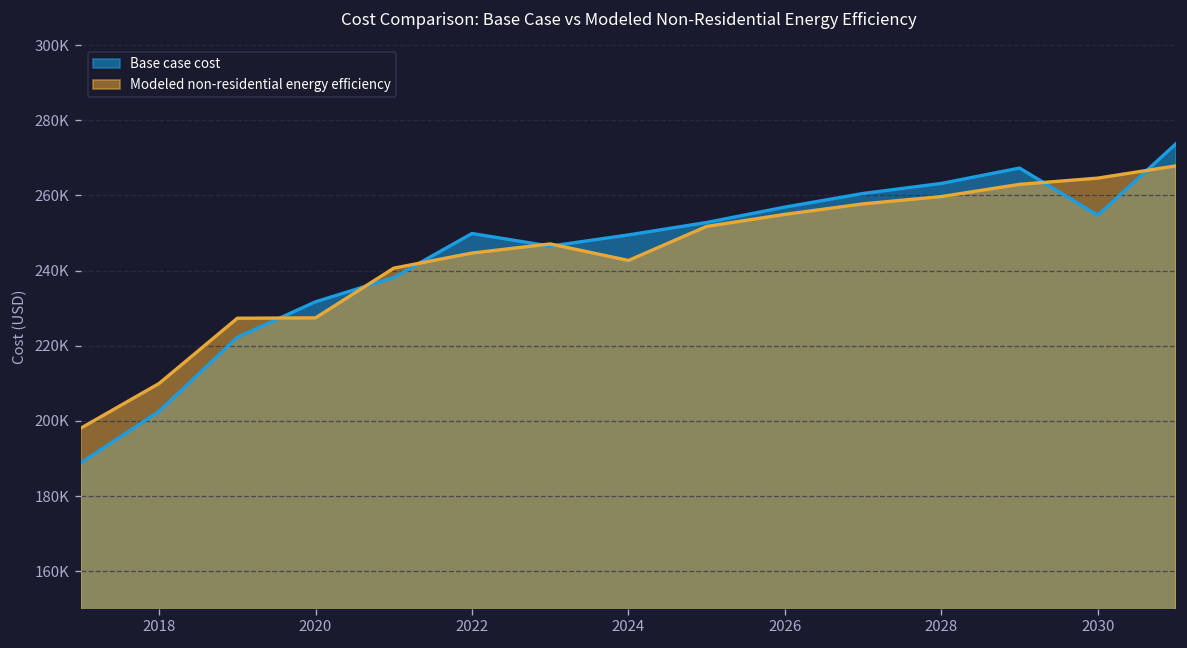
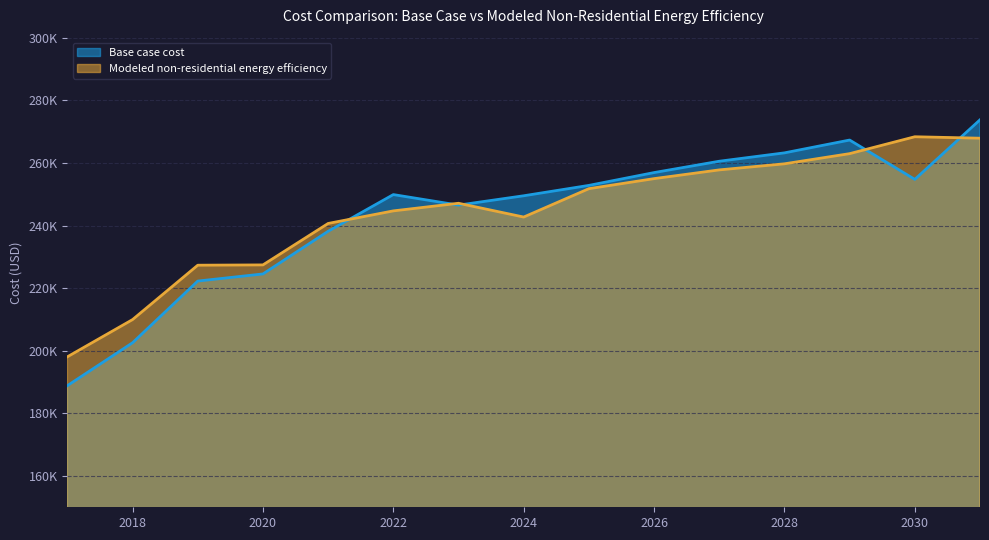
Base case cost, 2020: 232000 -> 225000
Modeled non-residential energy efficiency, 2030: 265000 -> 268000
